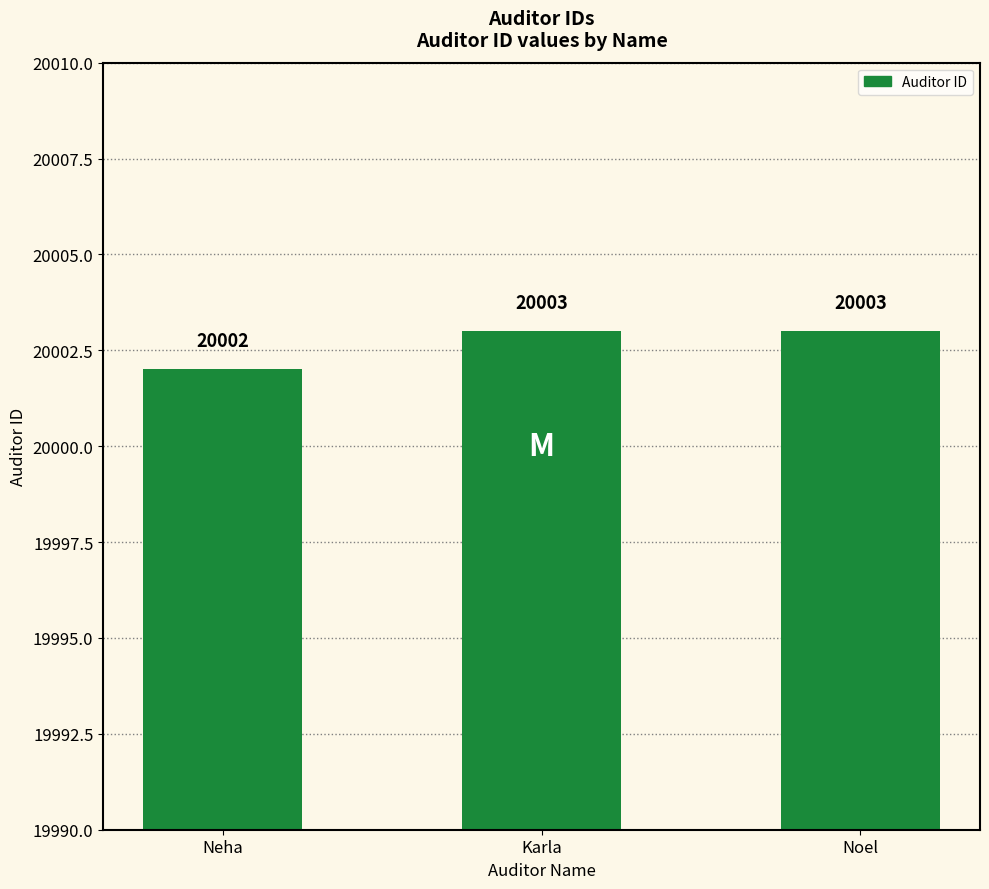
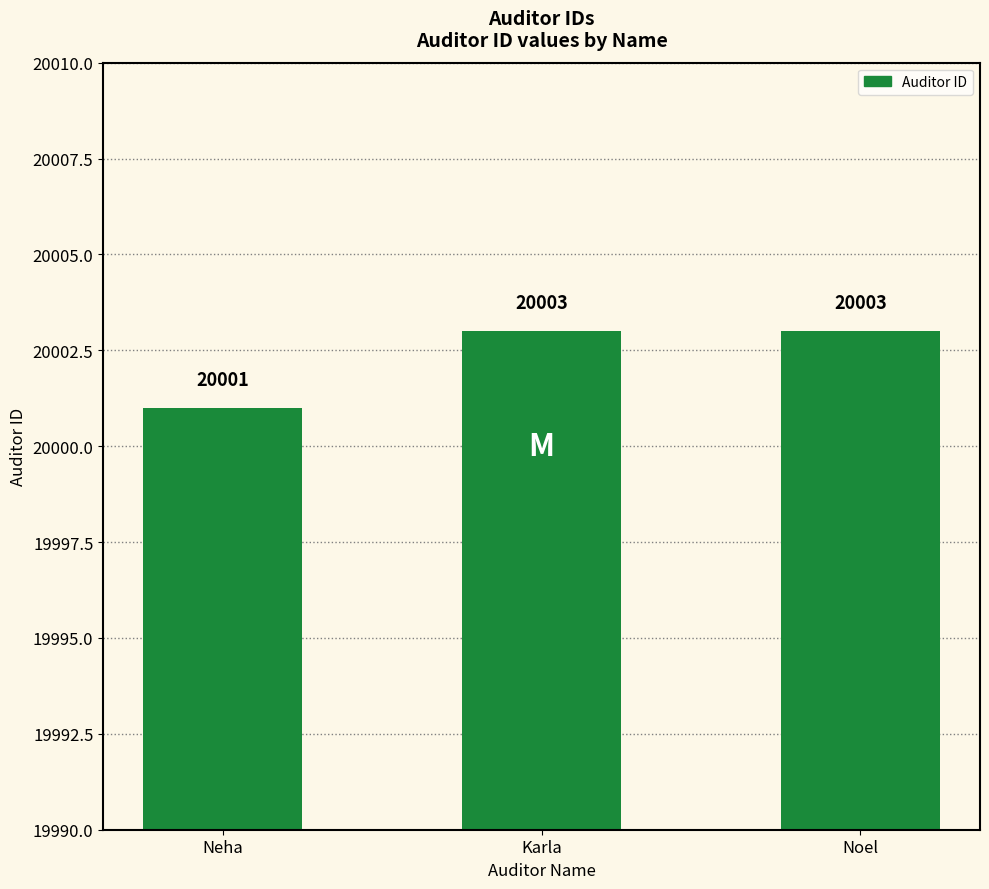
Neha: 20002 -> 20001
